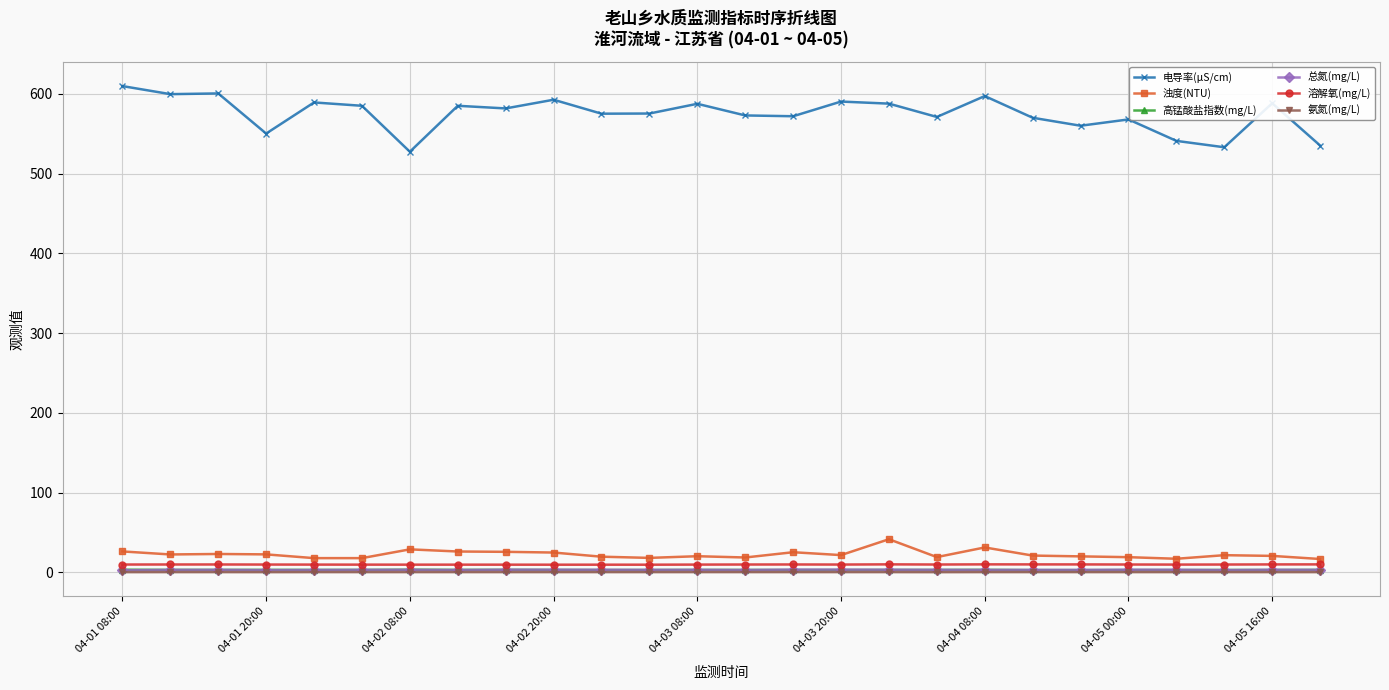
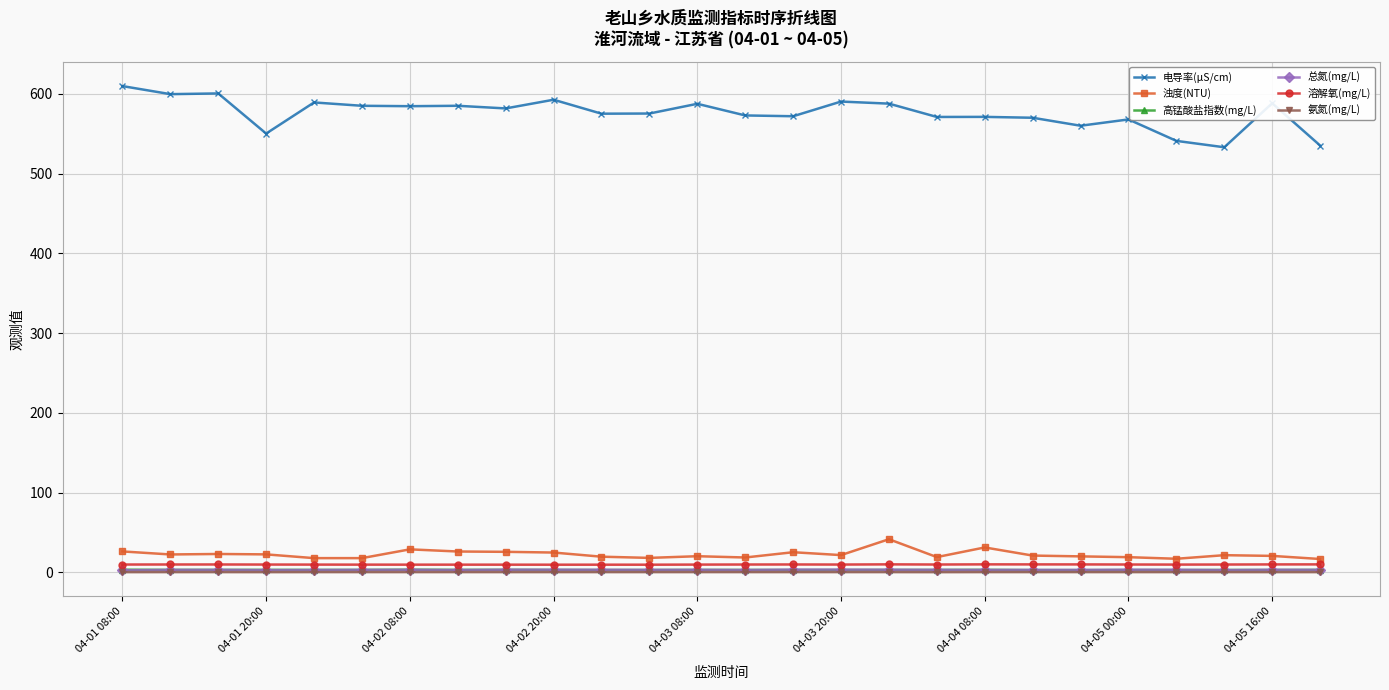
电导率(μS/cm), 04-02 08:00: 530 -> 580
电导率(μS/cm), 04-04 08:00: 600 -> 570
